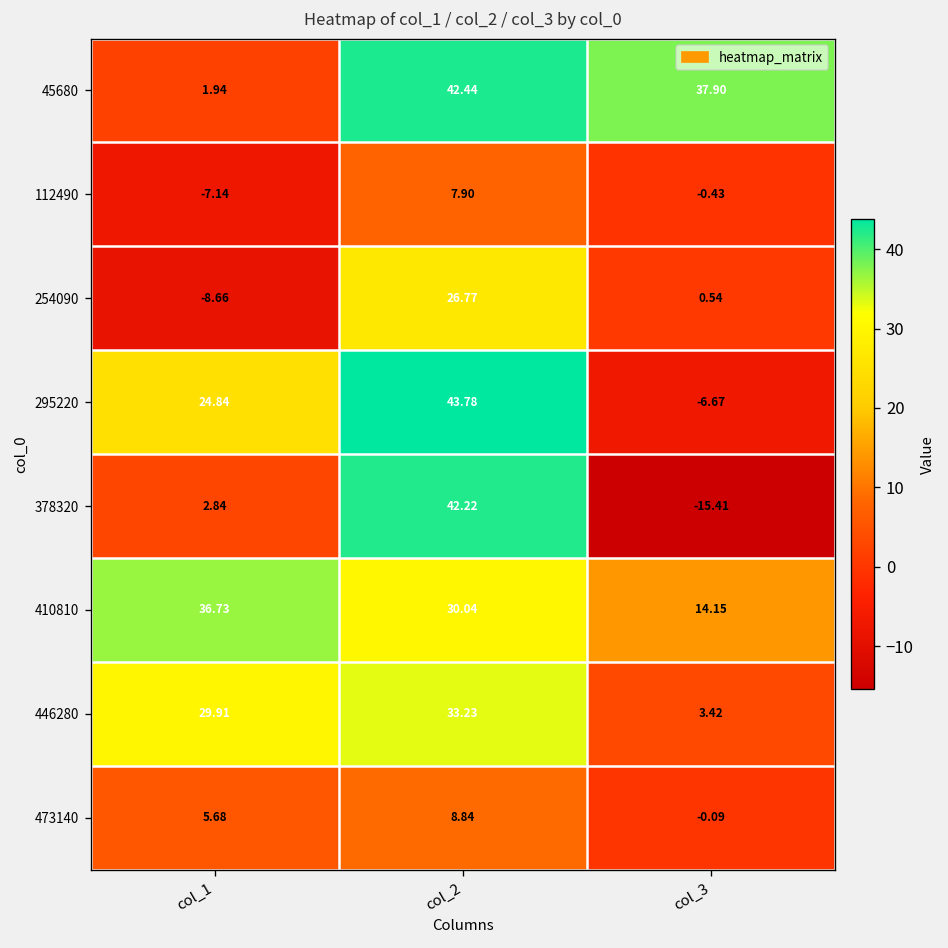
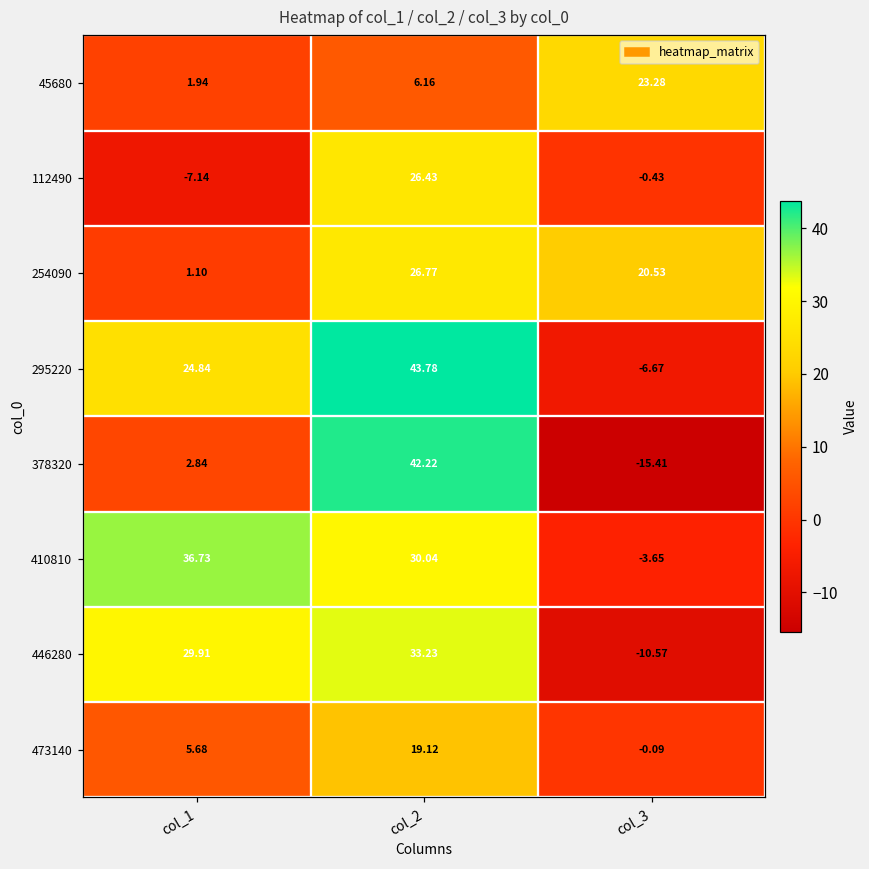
45680, col_2: 42.44 -> 6.16
45680, col_3: 37.90 -> 23.28
112490, col_2: 7.90 -> 26.43
254090, col_1: -8.66 -> 1.10
254090, col_3: 0.54 -> 20.53
410810, col_3: 14.15 -> -3.65
446280, col_3: 3.42 -> -10.57
473140, col_2: 8.84 -> 19.12
